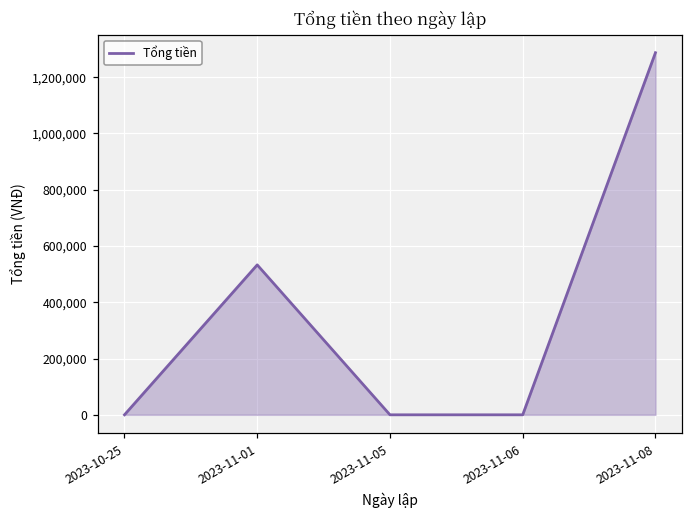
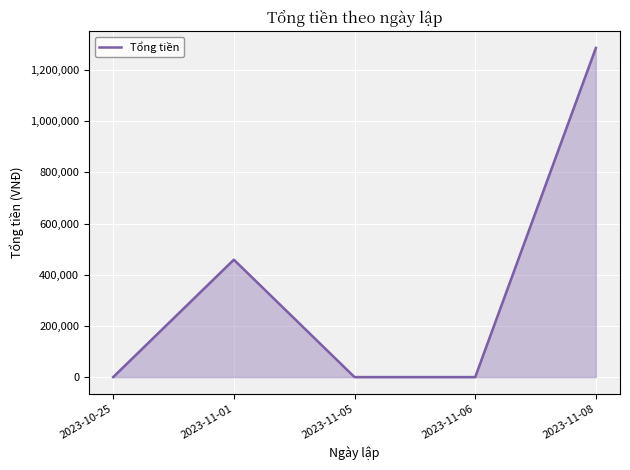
2023-11-01: 530,000 -> 460,000
